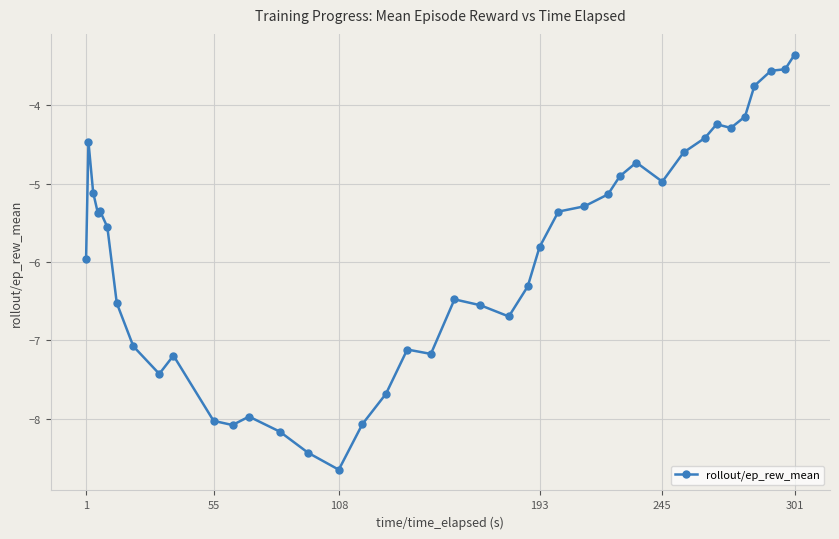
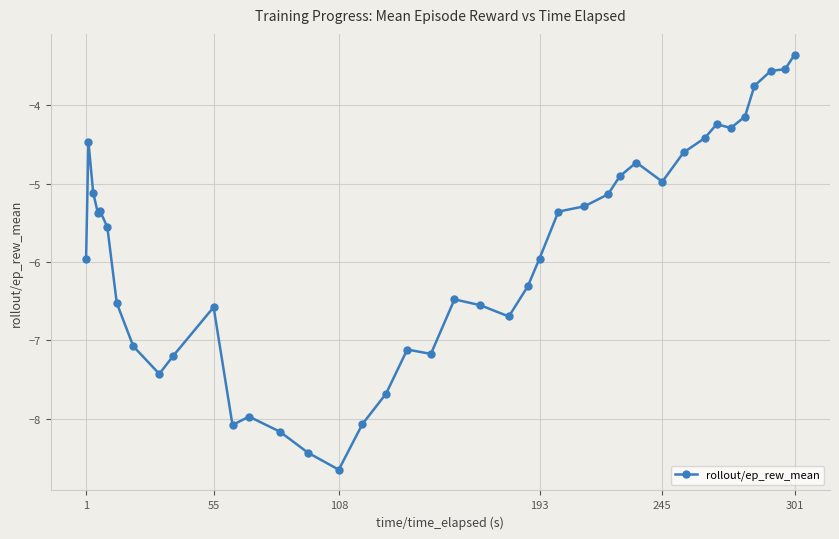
55: -8.0 -> -6.6
193: -5.8 -> -6.0
